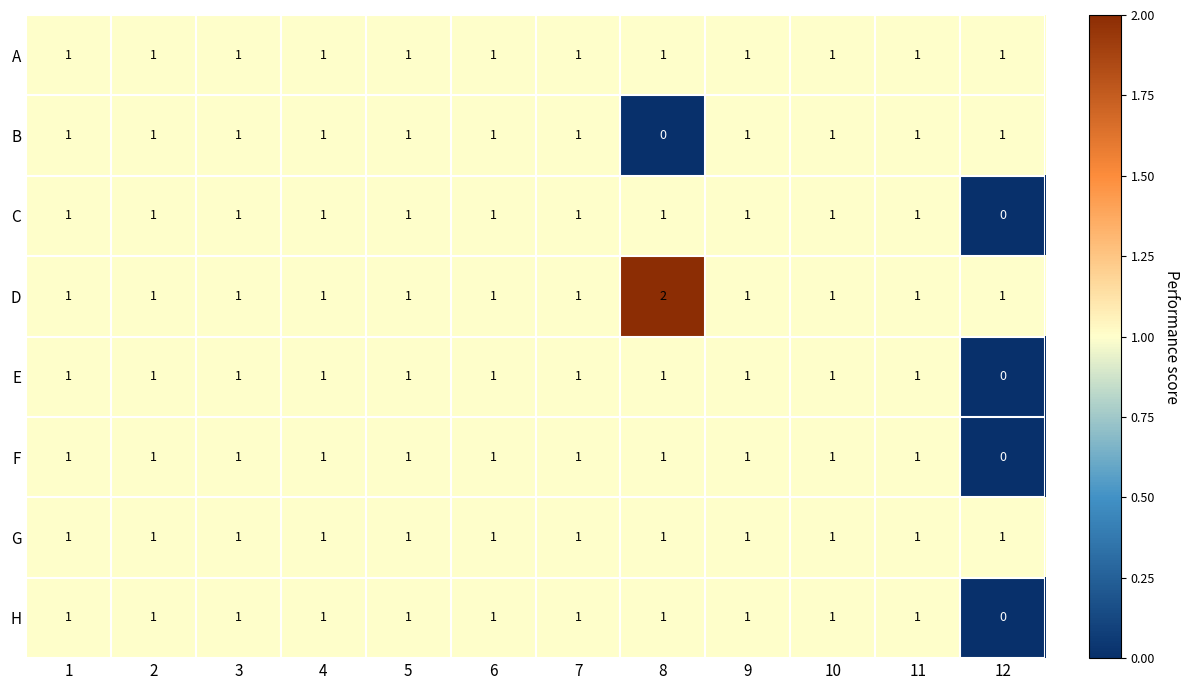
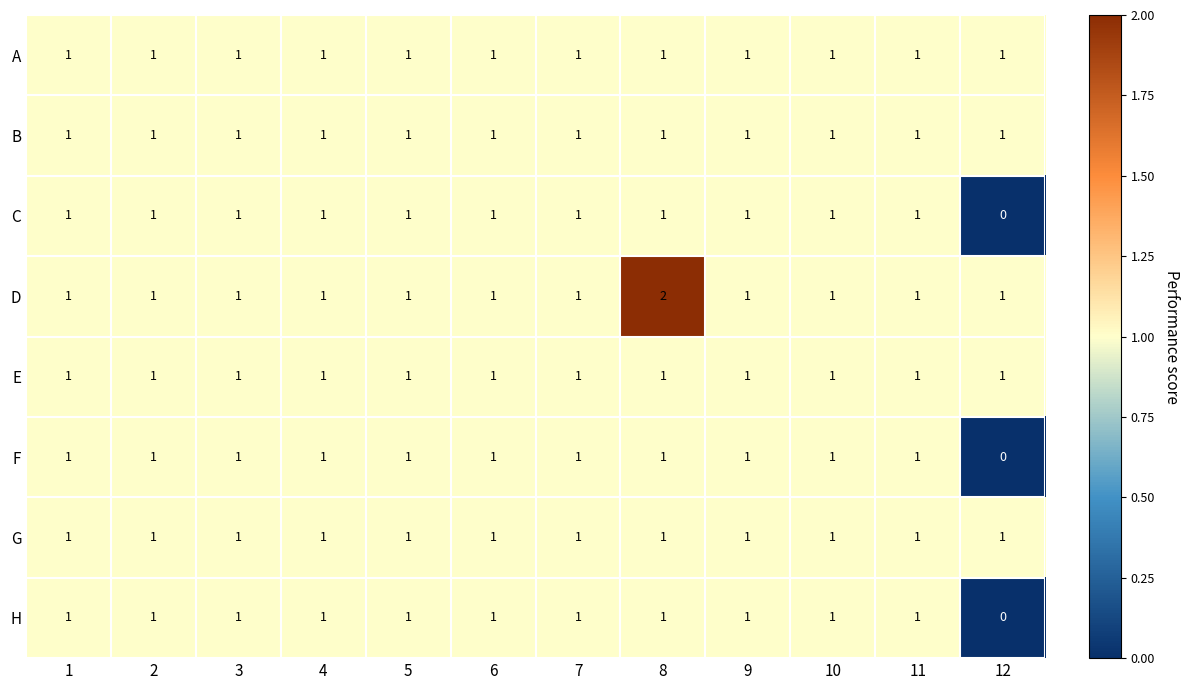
B, 8: 0 -> 1
E, 12: 0 -> 1
